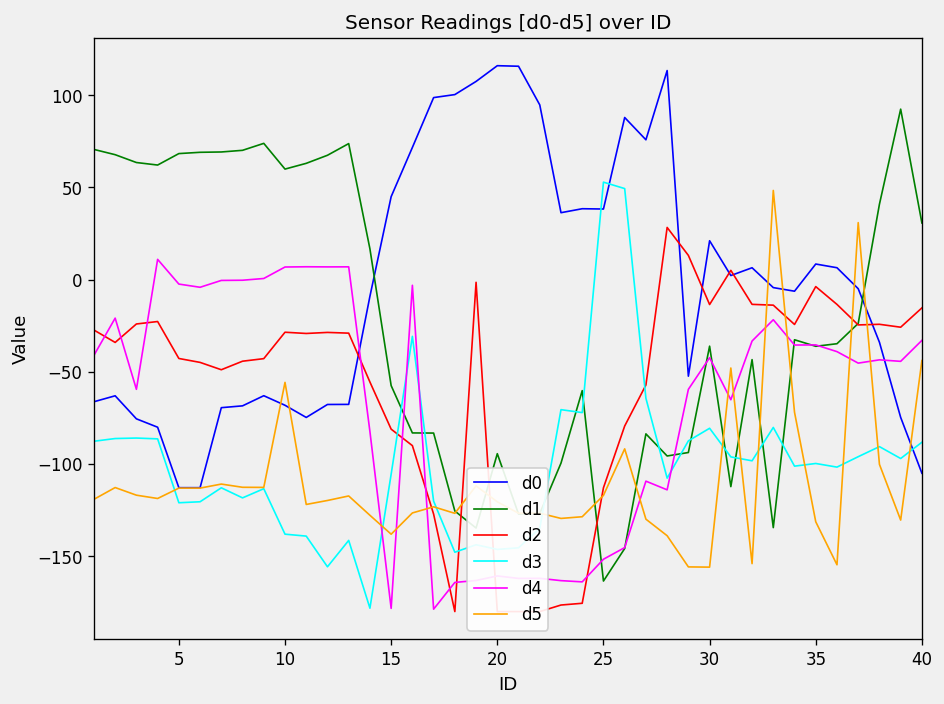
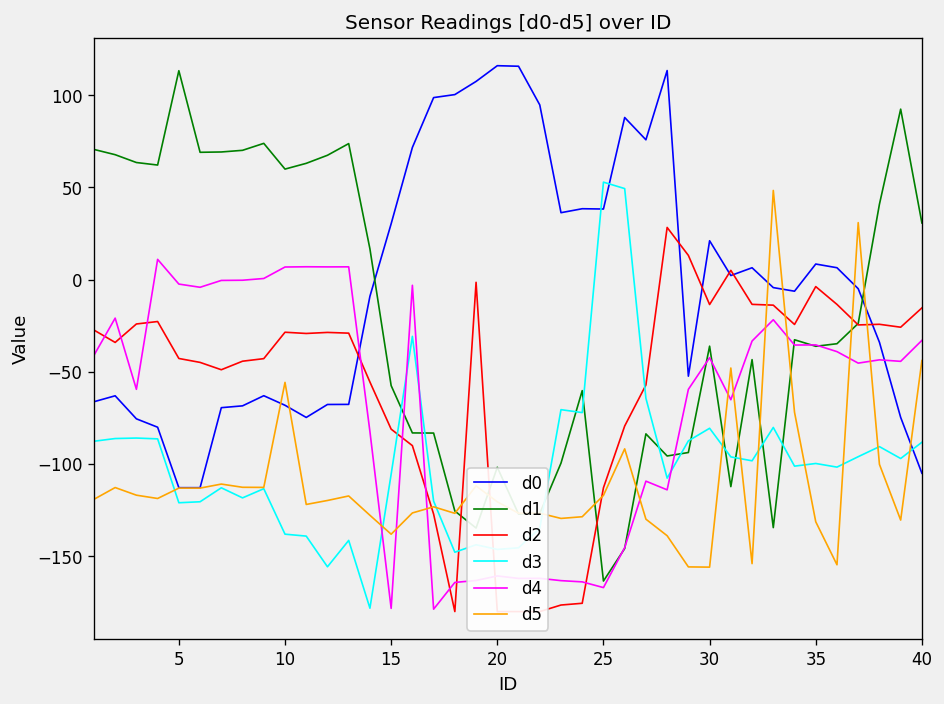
d1, 5: 68 -> 113
d0, 15: 45 -> 30
d1, 20: -94 -> -102
d4, 25: -152 -> -167
